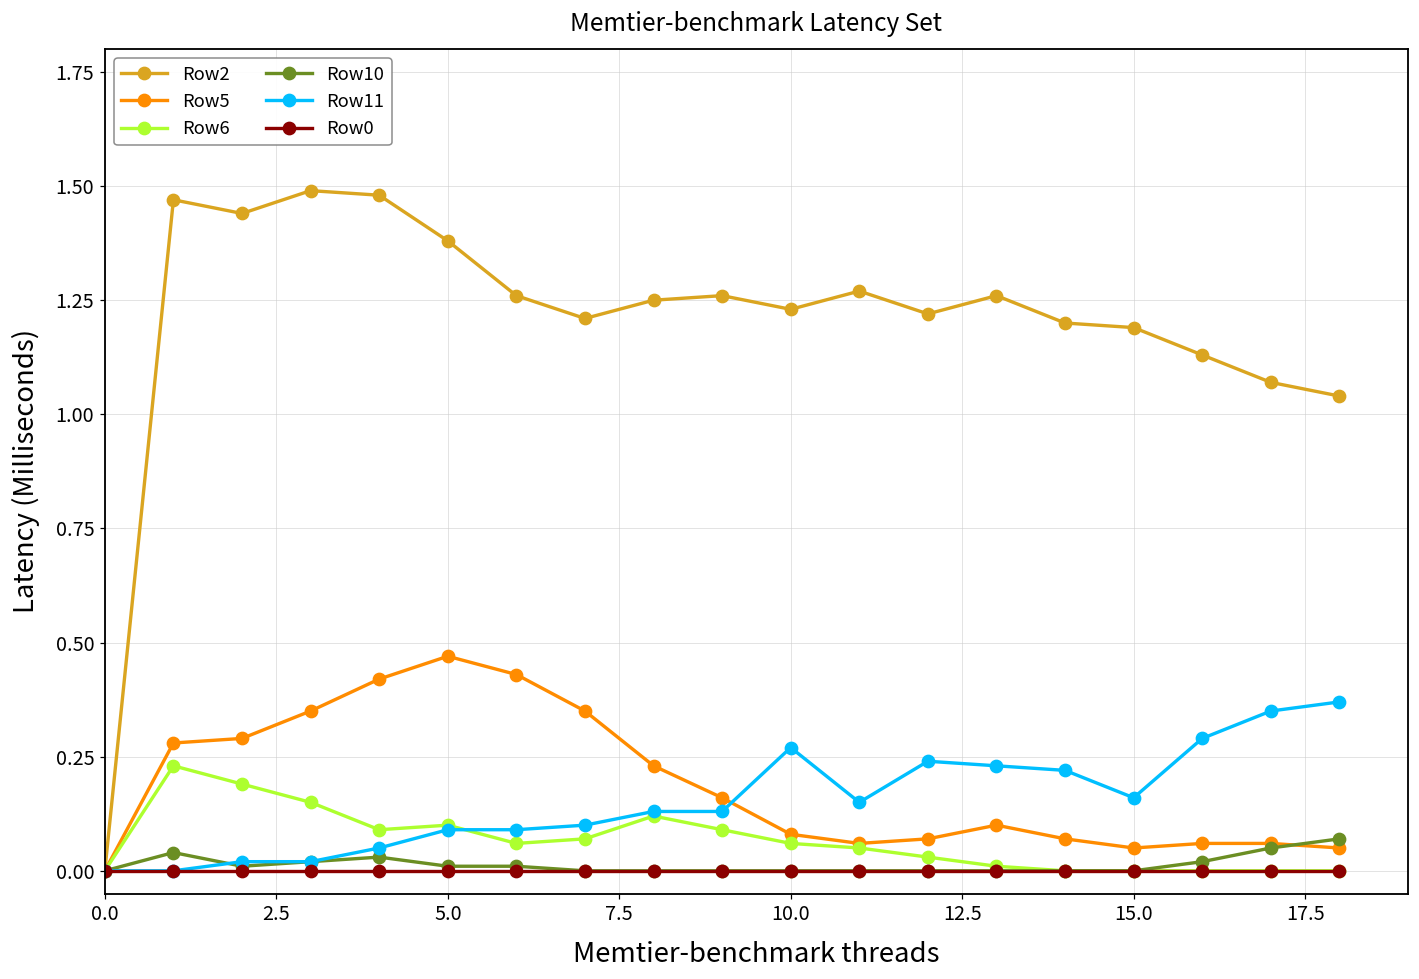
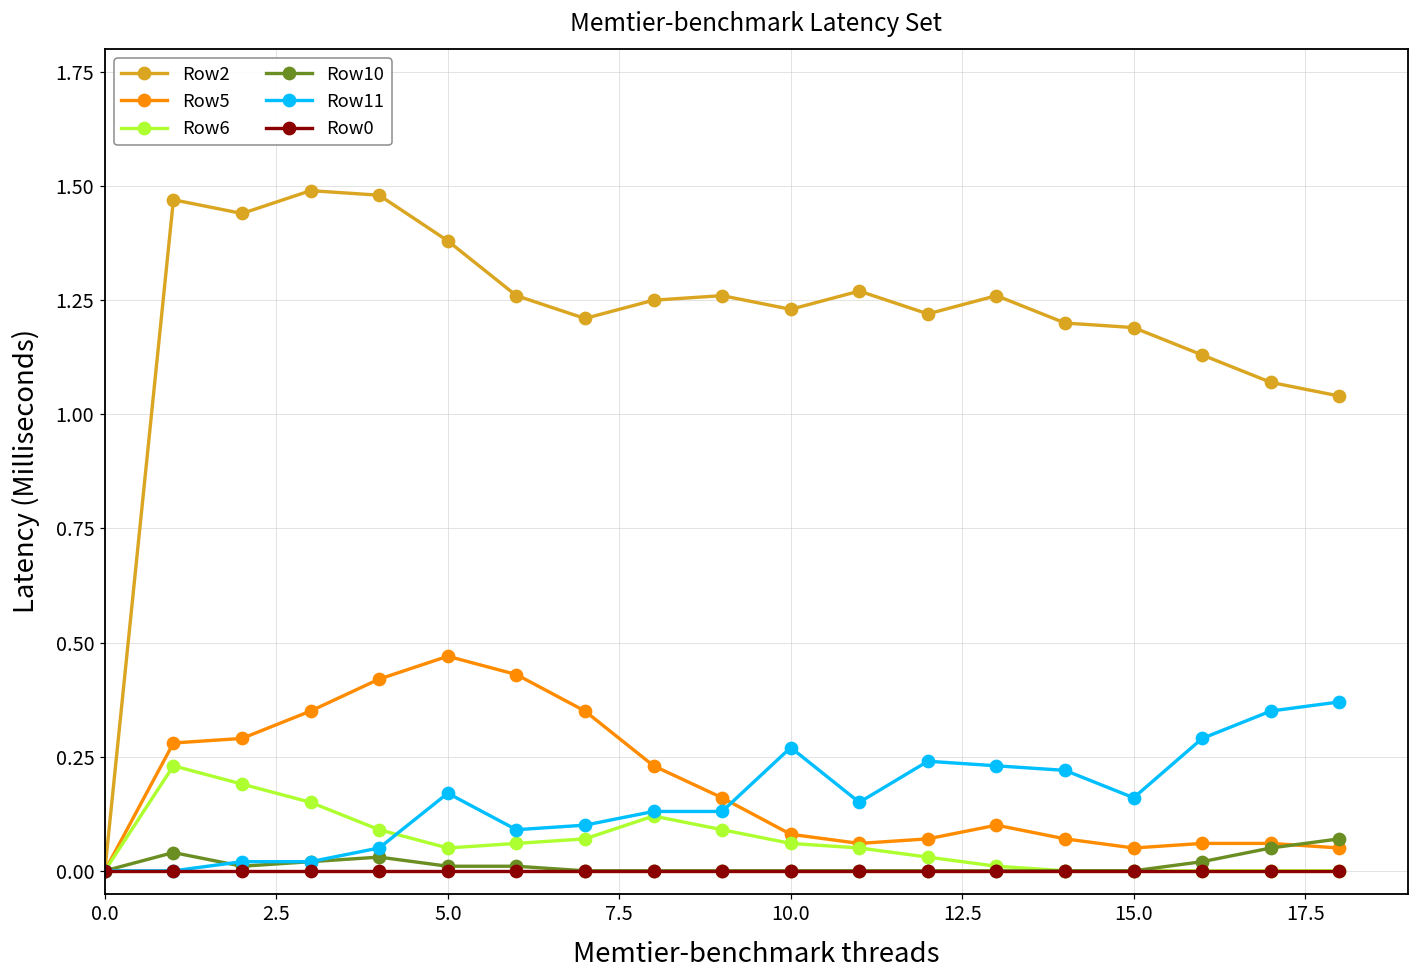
Row6, 5.0: 0.10 -> 0.05
Row11, 5.0: 0.09 -> 0.17
